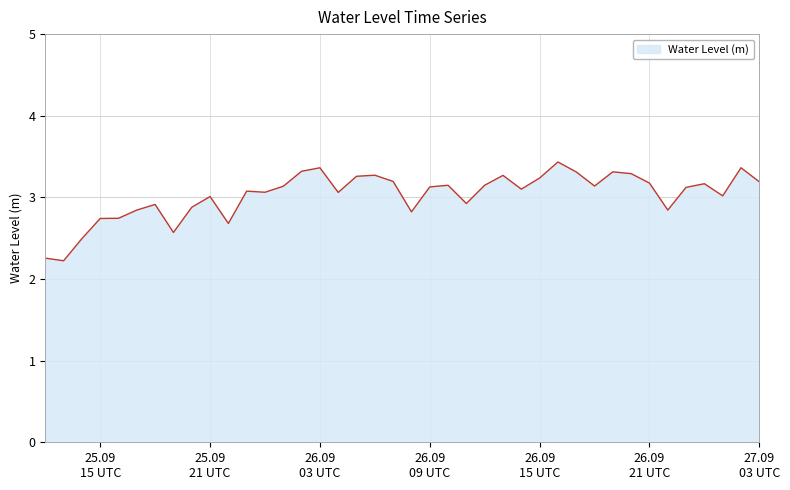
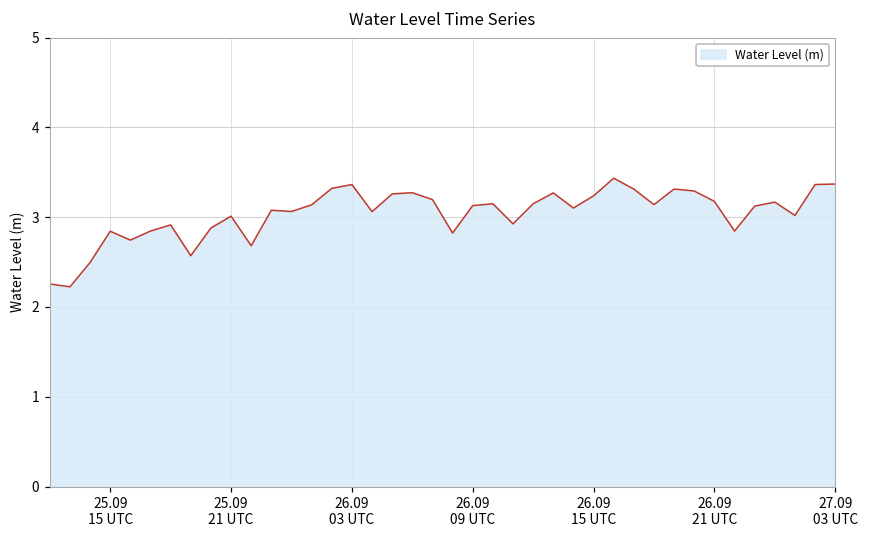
25.09 15 UTC: 2.7 -> 2.8
27.09 03 UTC: 3.2 -> 3.4
